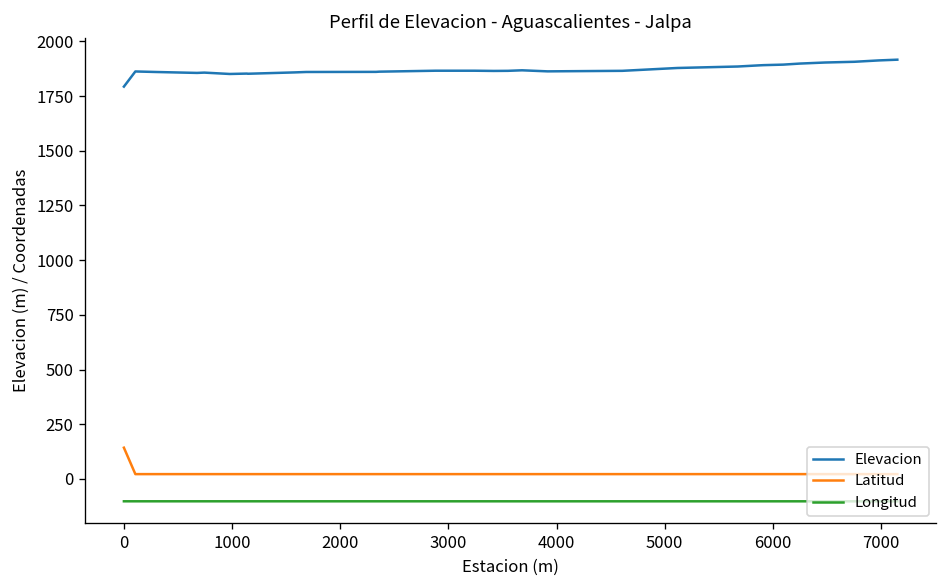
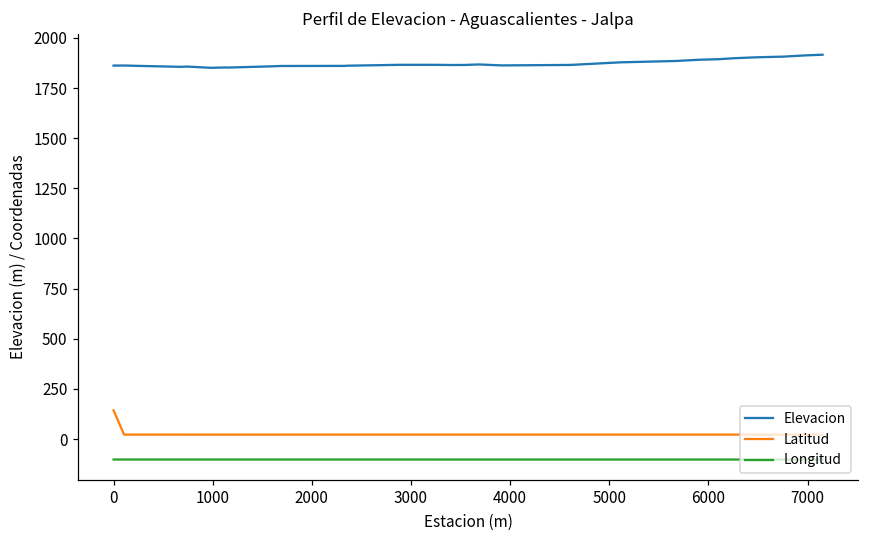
Elevacion, 0: 1790 -> 1860
